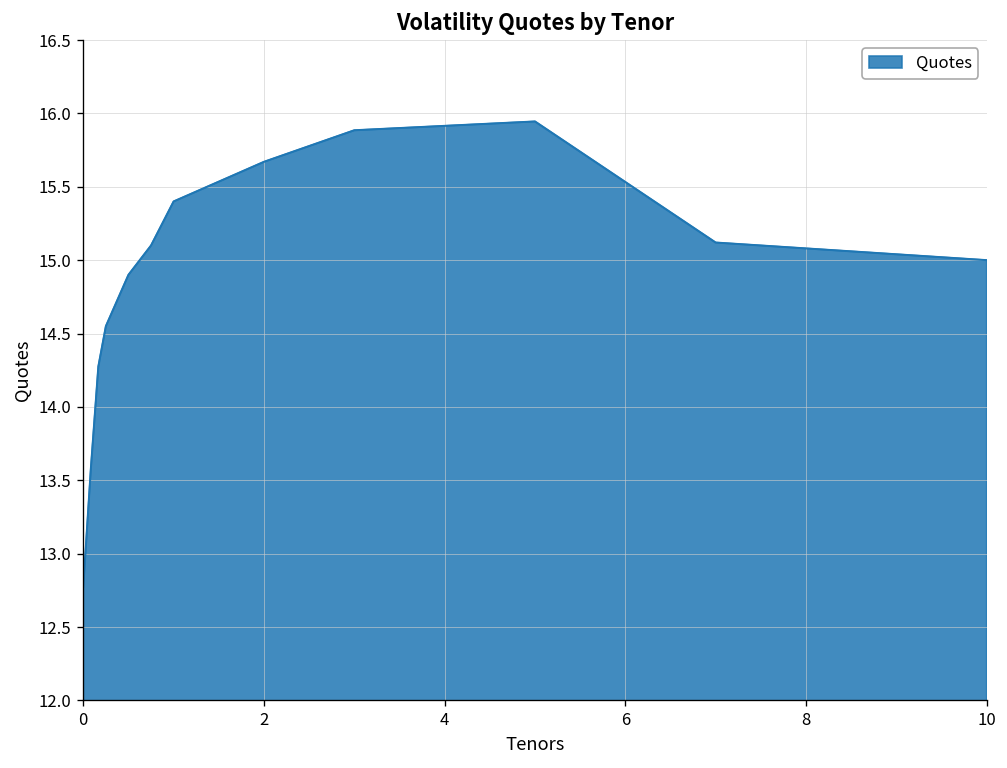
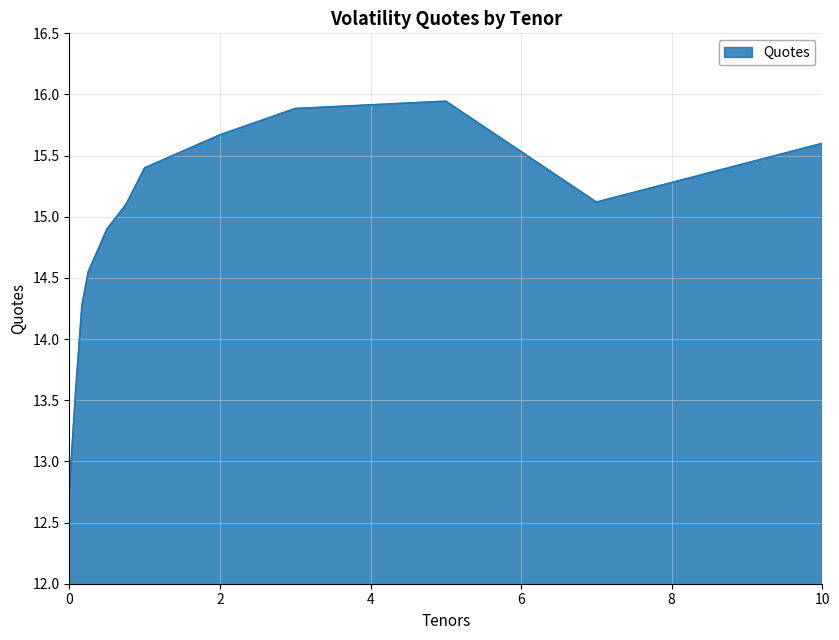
10: 15.0 -> 15.6
